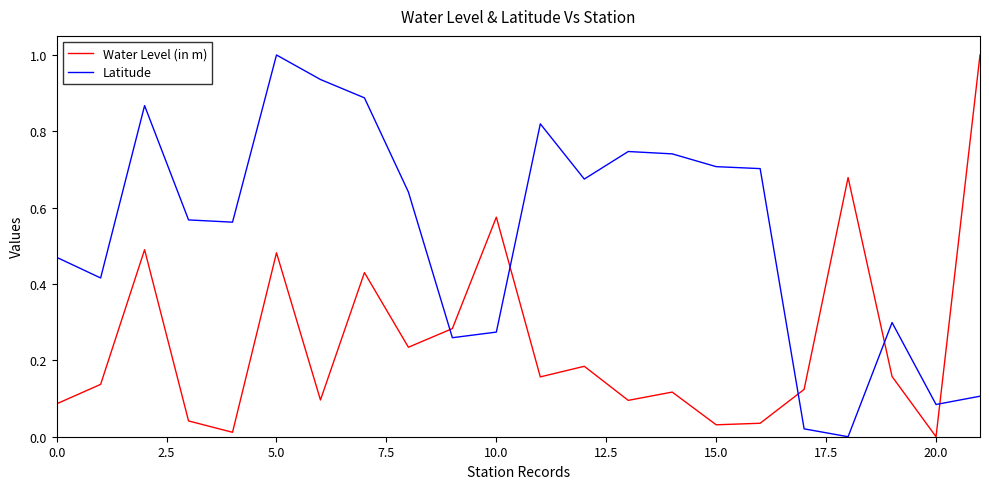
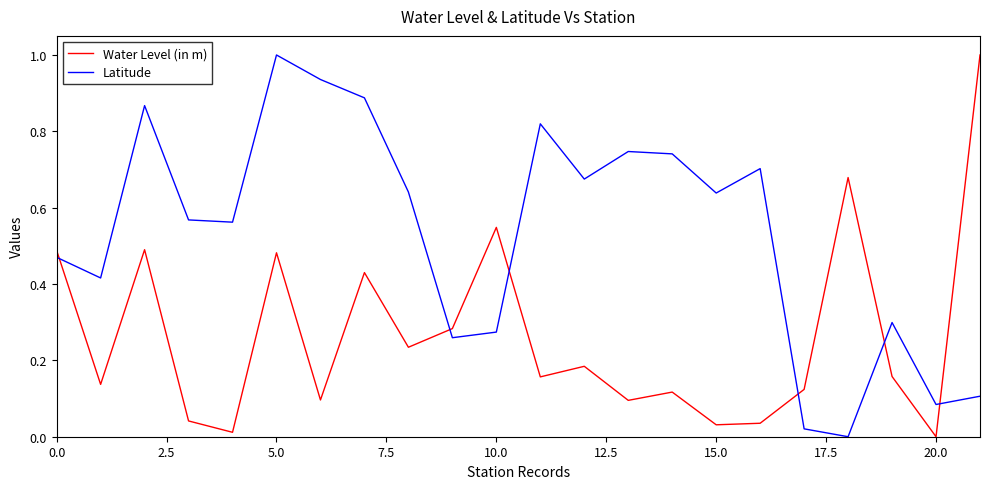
Water Level (in m), 0.0: 0.09 -> 0.49
Water Level (in m), 10.0: 0.58 -> 0.55
Latitude, 15.0: 0.71 -> 0.64
